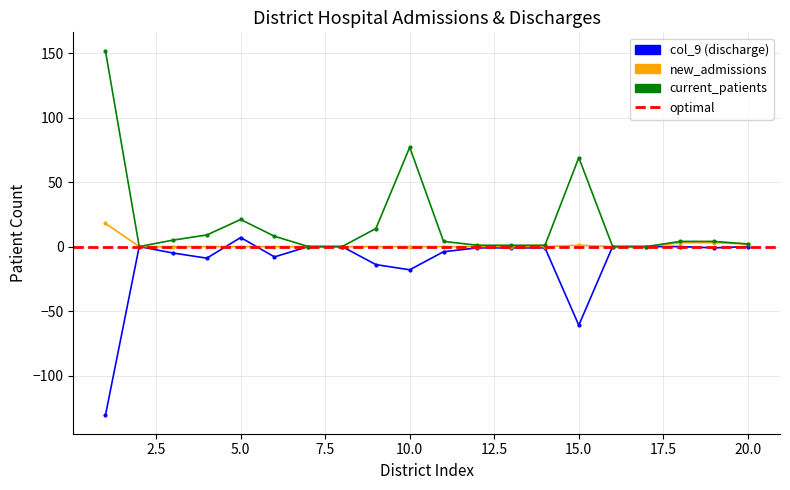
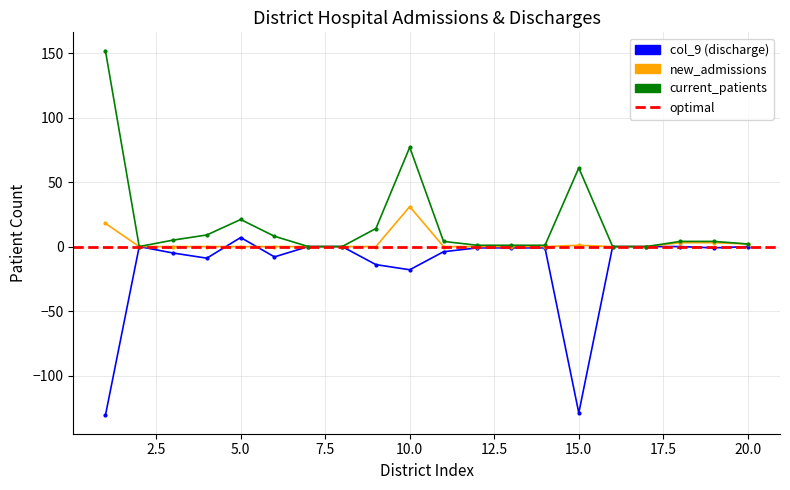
new_admissions, 10.0: 0 -> 31
col_9 (discharge), 15.0: -61 -> -129
current_patients, 15.0: 69 -> 61
